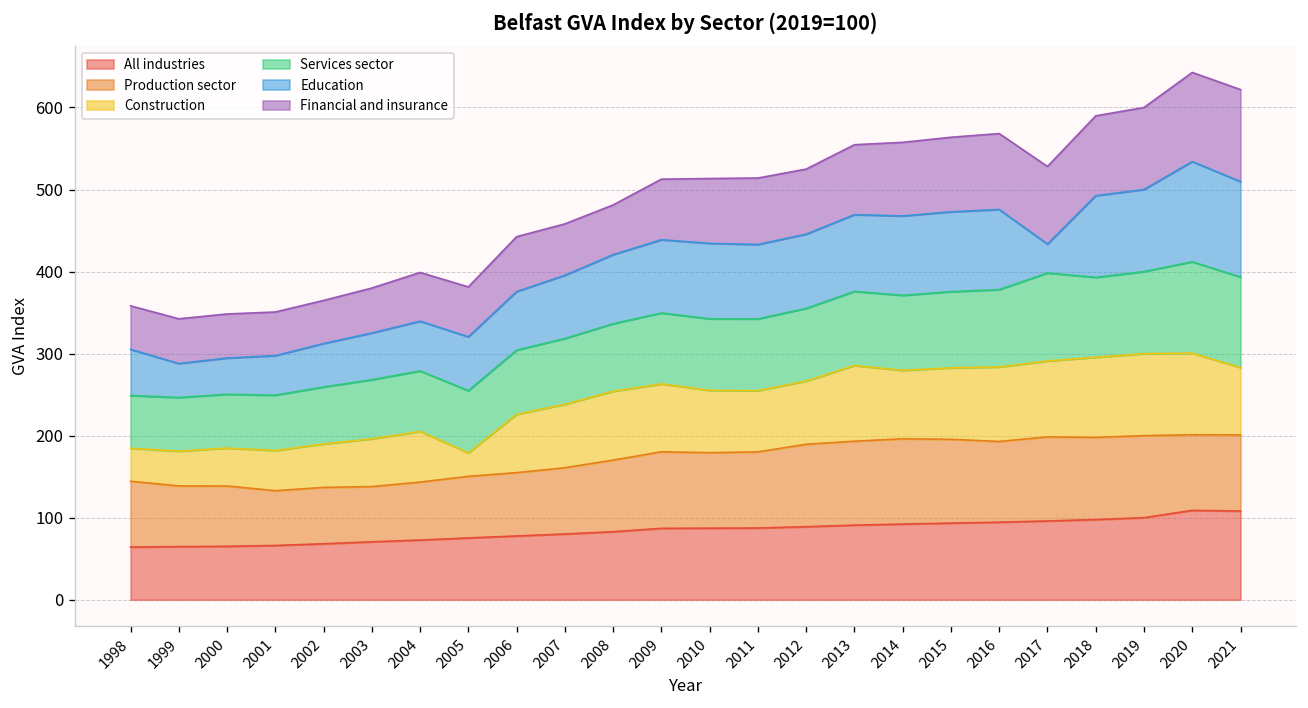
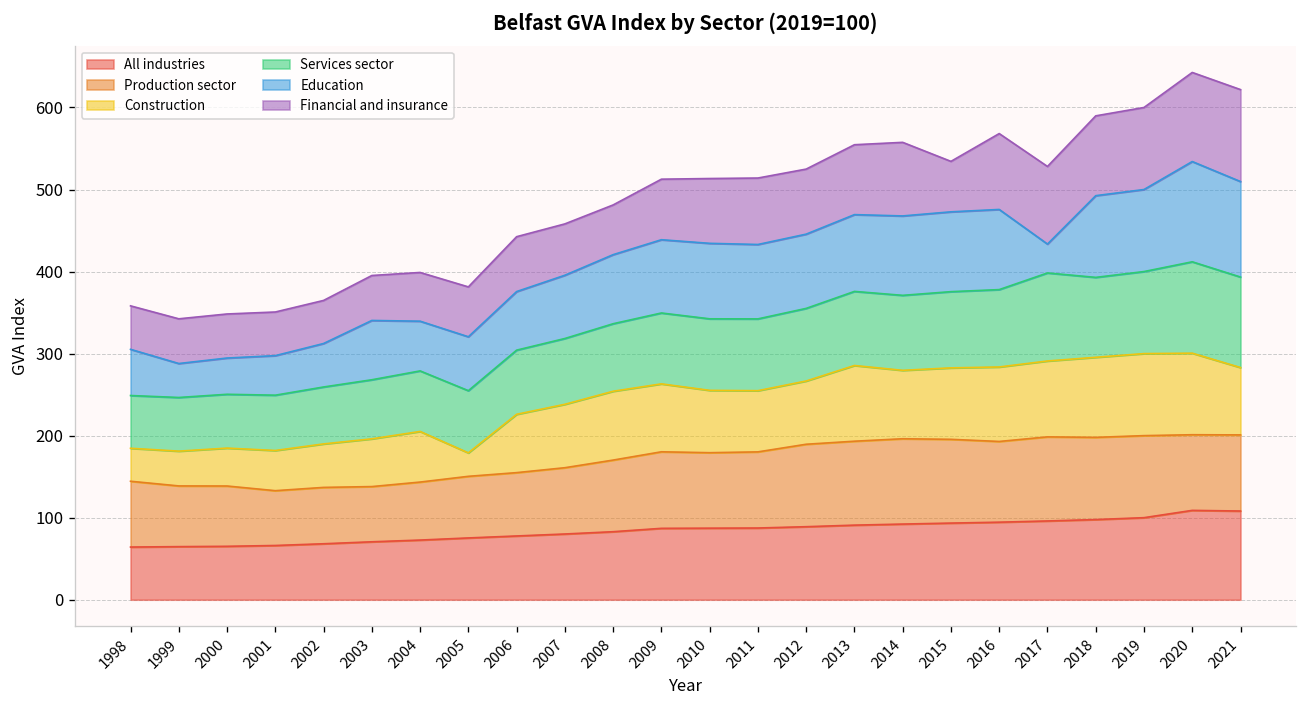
Education, 2003: 60 -> 70
Financial and insurance, 2015: 90 -> 60
